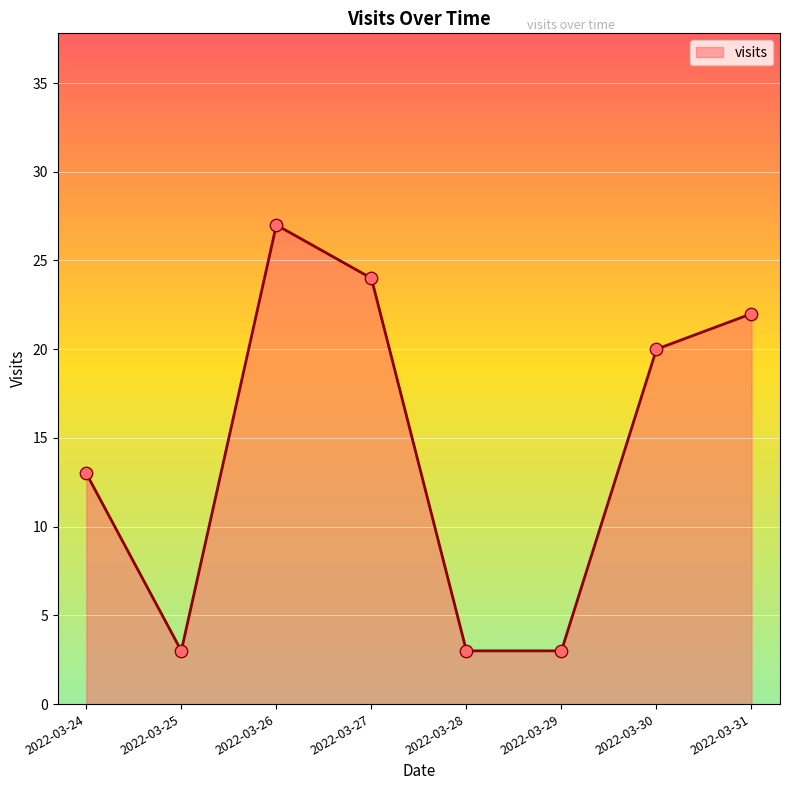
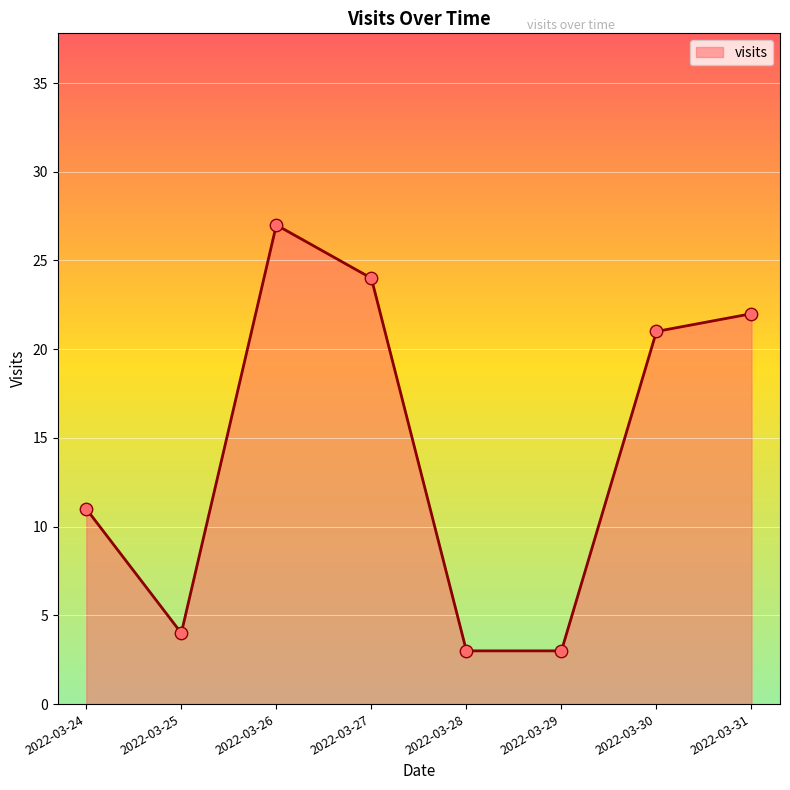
2022-03-24: 13 -> 11
2022-03-25: 3 -> 4
2022-03-30: 20 -> 21
